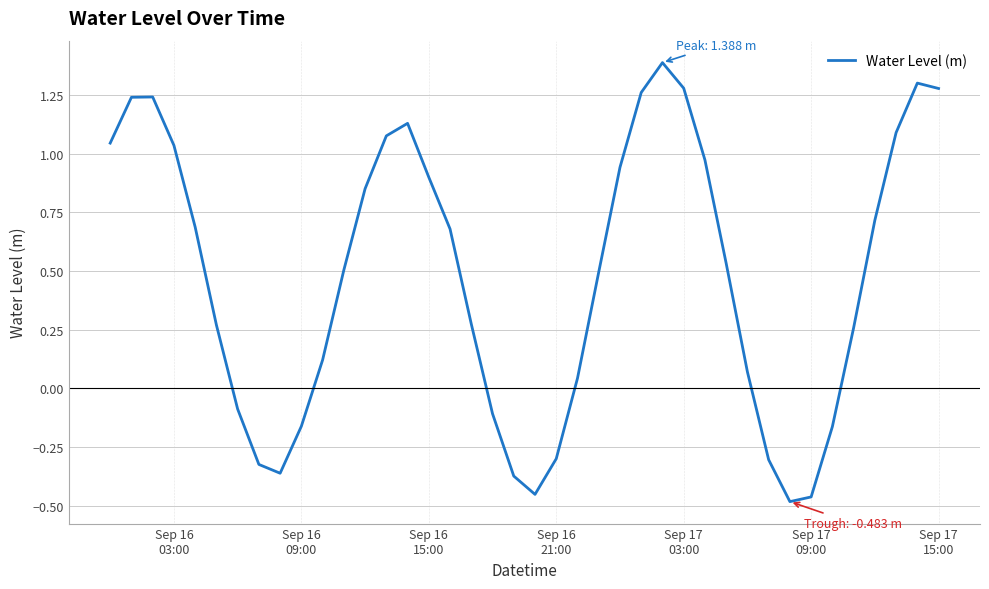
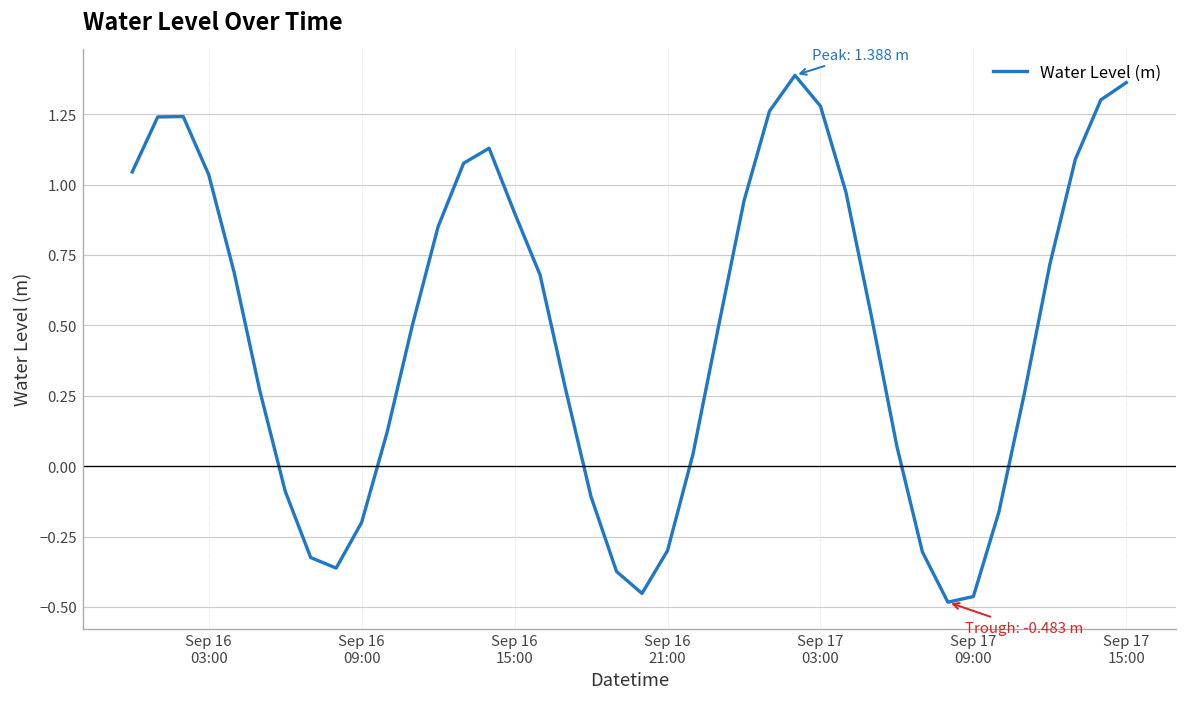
Sep 16 09:00: -0.16 -> -0.20
Sep 17 15:00: 1.28 -> 1.36
